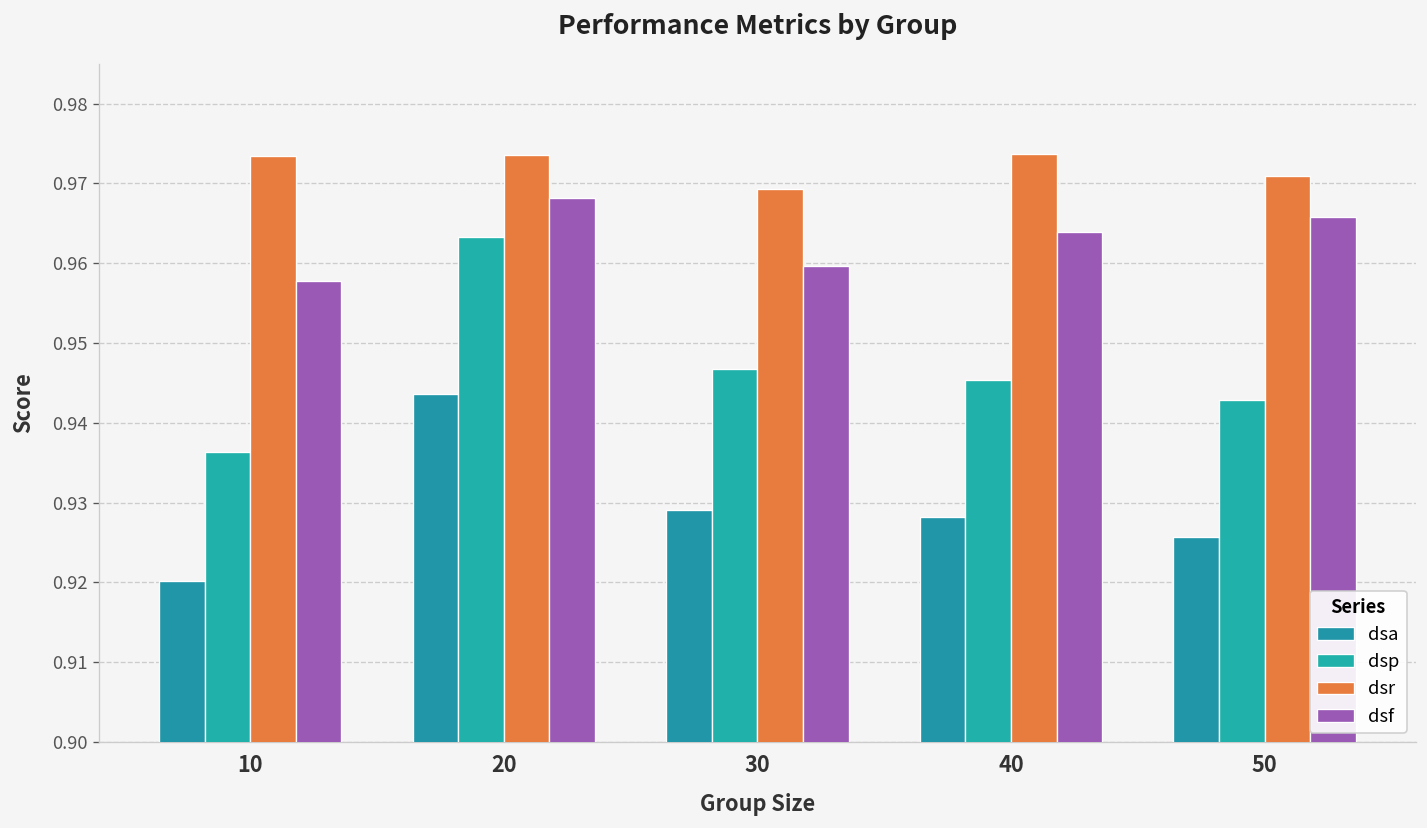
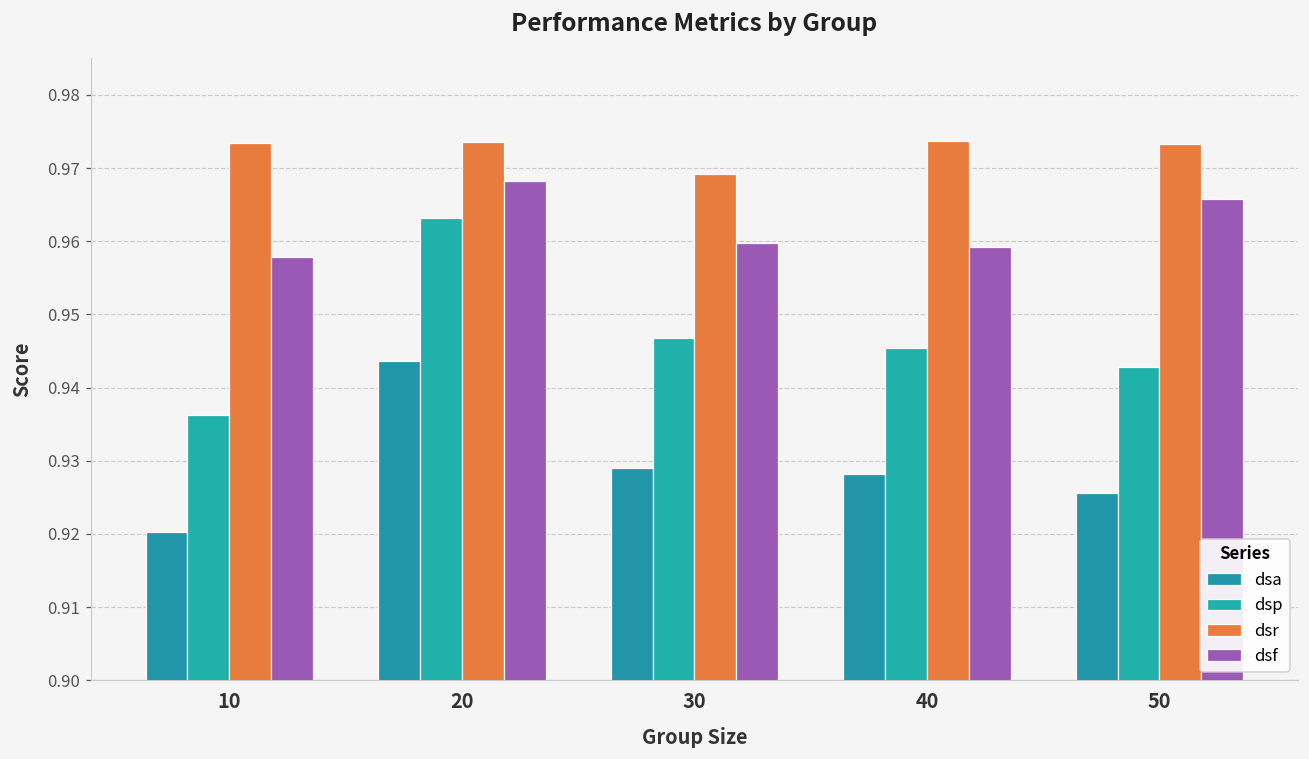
dsf, 40: 0.964 -> 0.959
dsr, 50: 0.971 -> 0.973
